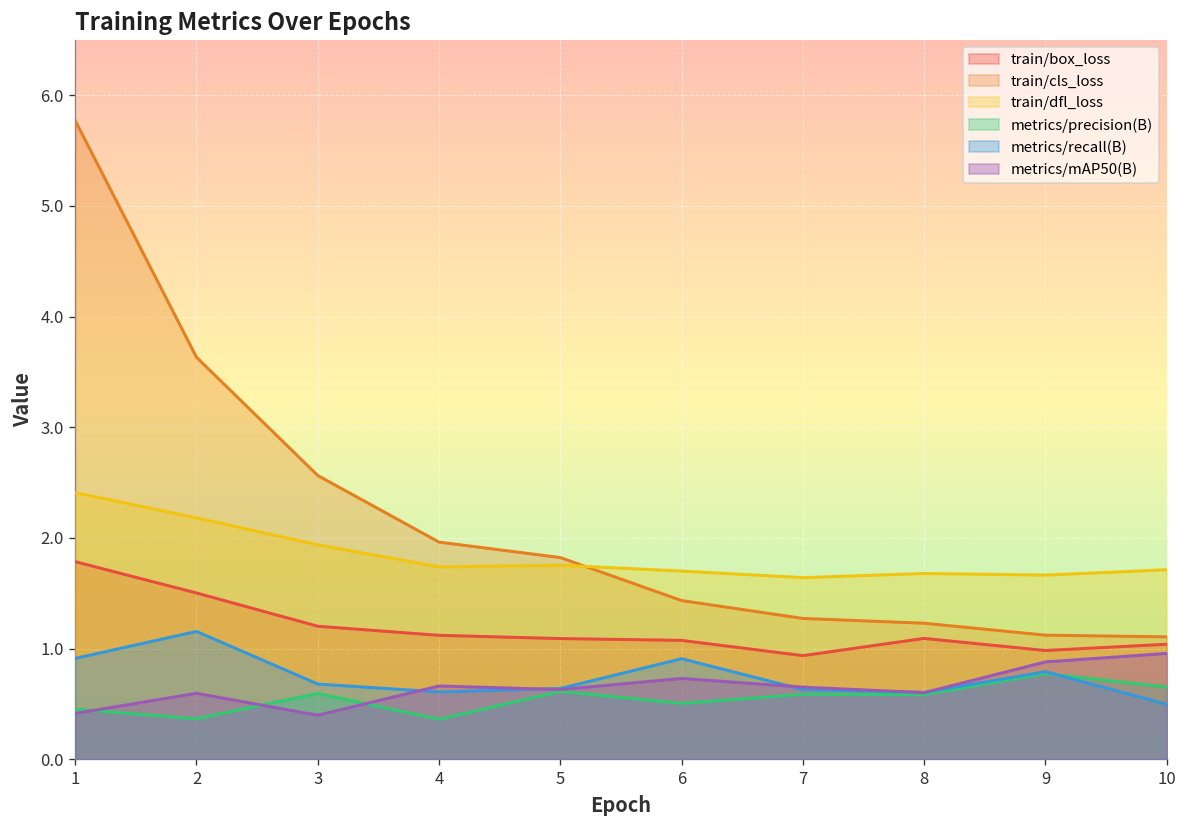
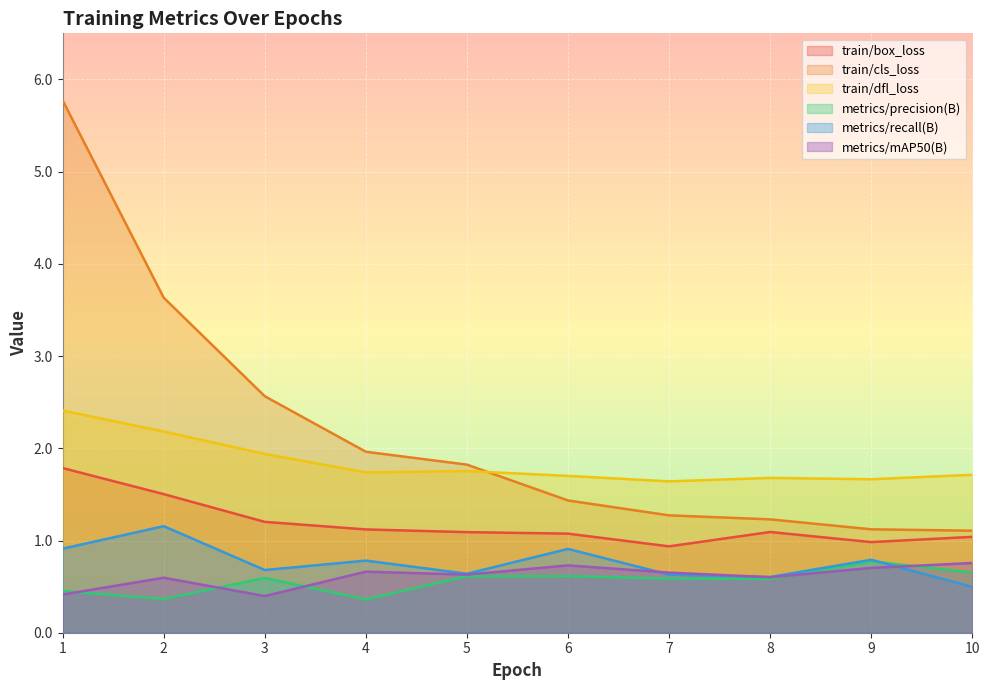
metrics/recall(B), 4: 0.6 -> 0.8
metrics/precision(B), 6: 0.5 -> 0.6
metrics/mAP50(B), 9: 0.9 -> 0.7
metrics/mAP50(B), 10: 1.0 -> 0.8
